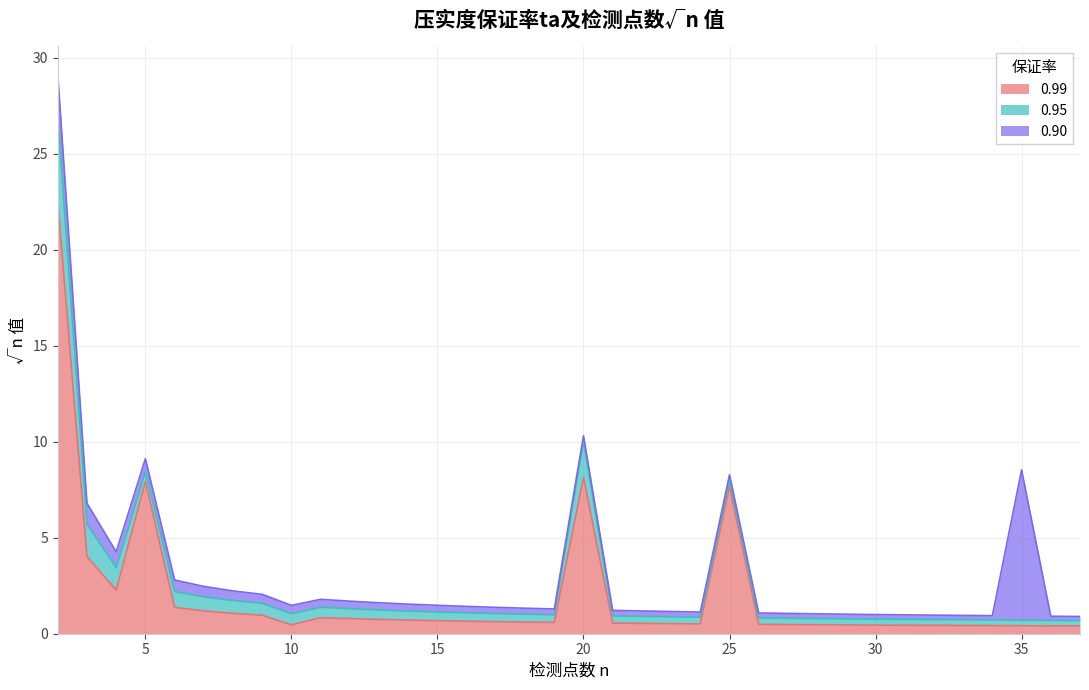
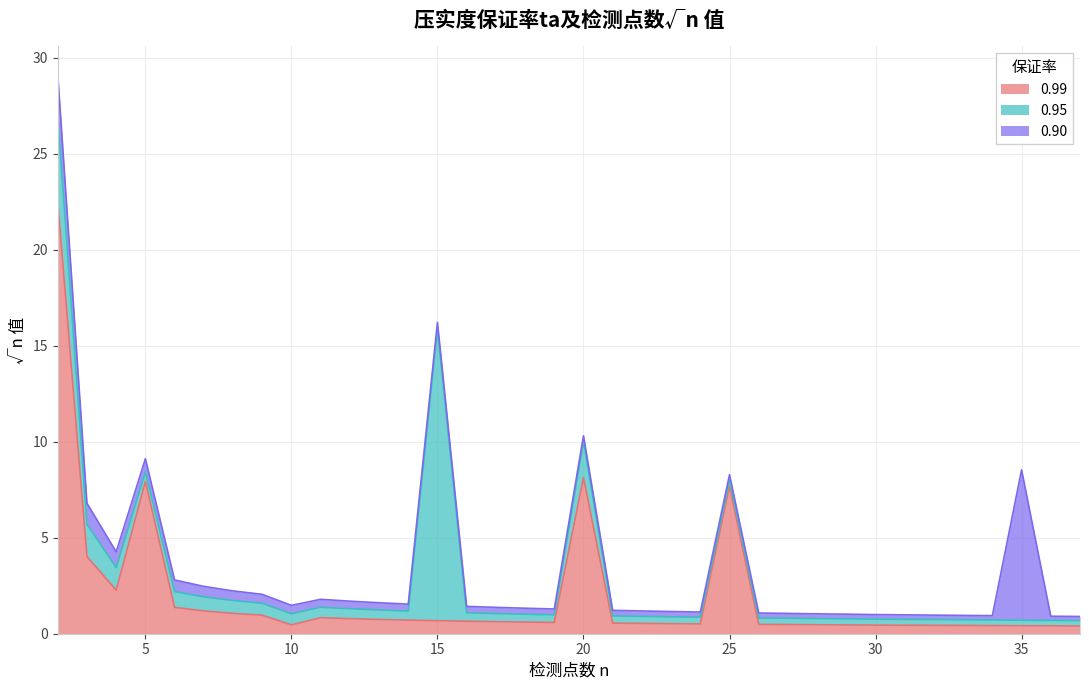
0.95, 15: 0.5 -> 15.2
